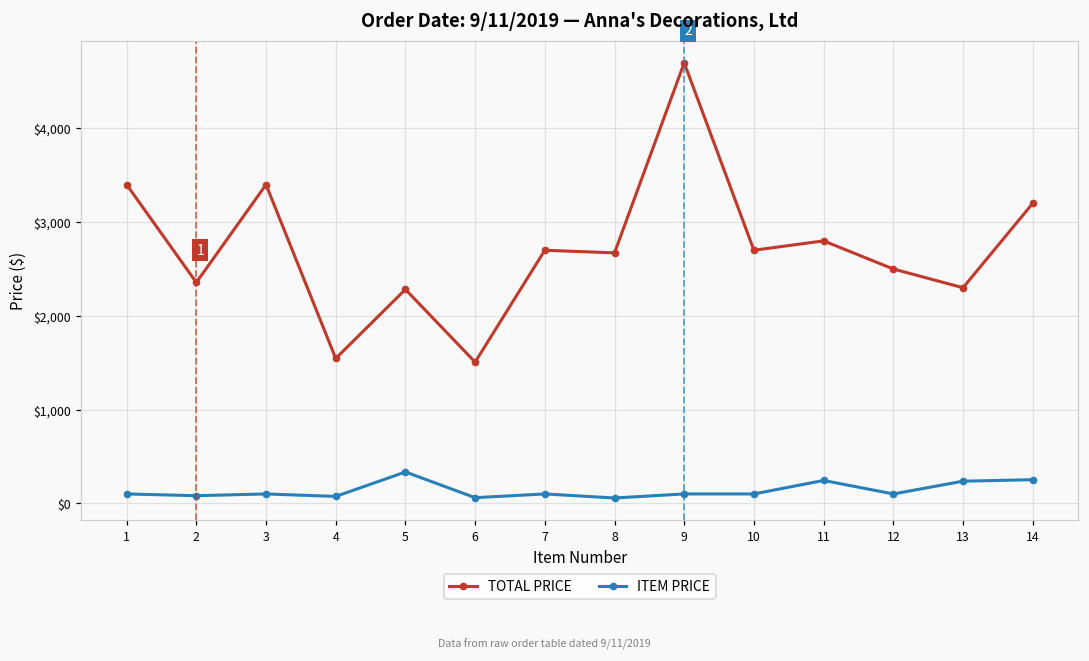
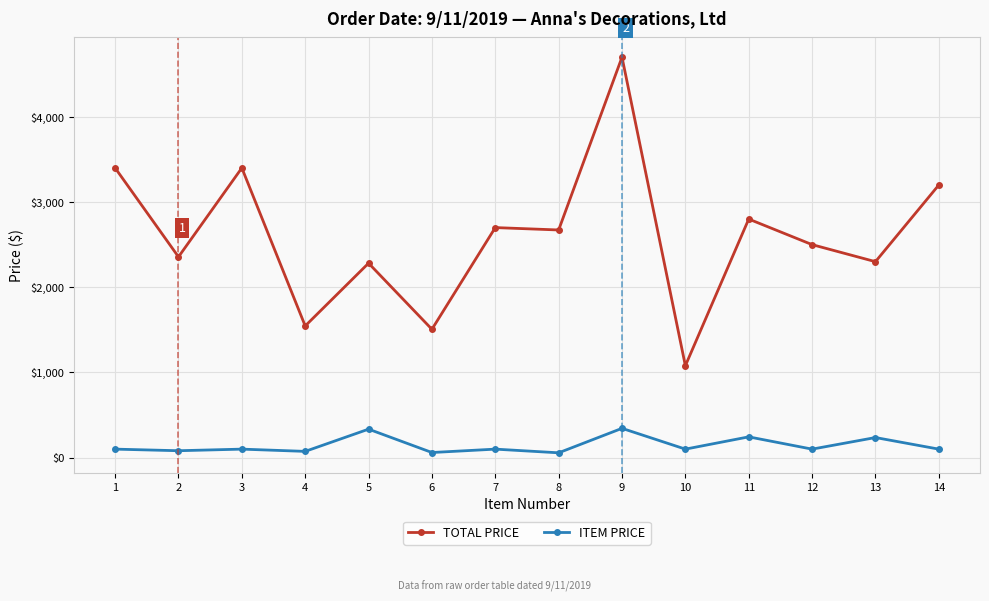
ITEM PRICE, 9: $100 -> $300
TOTAL PRICE, 10: $2,700 -> $1,100
ITEM PRICE, 14: $300 -> $100
